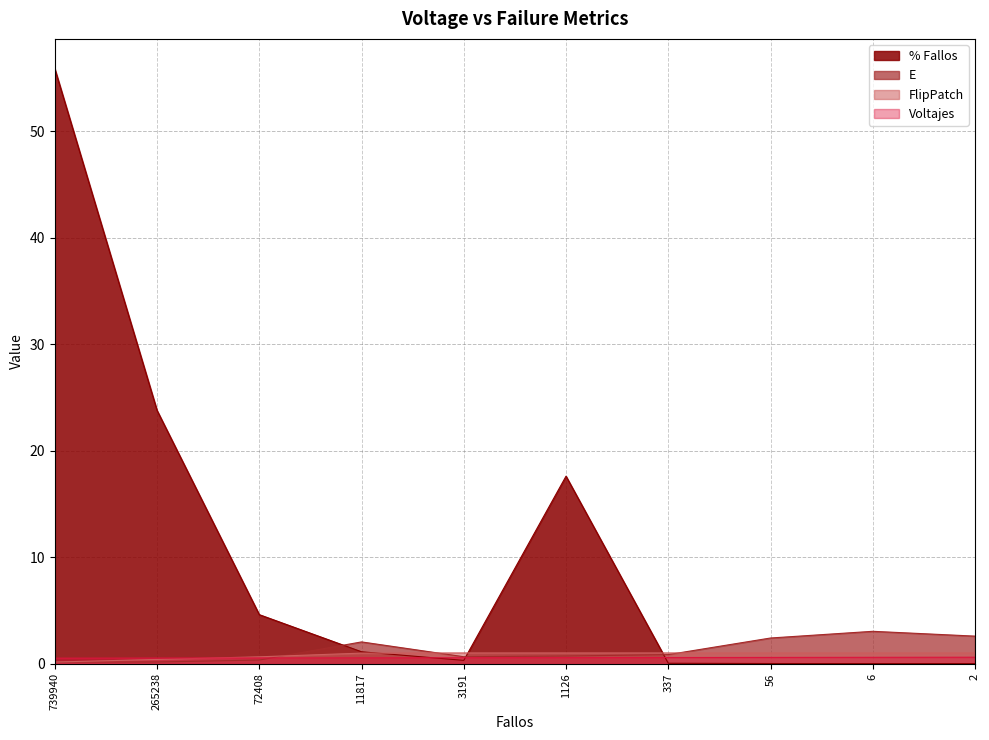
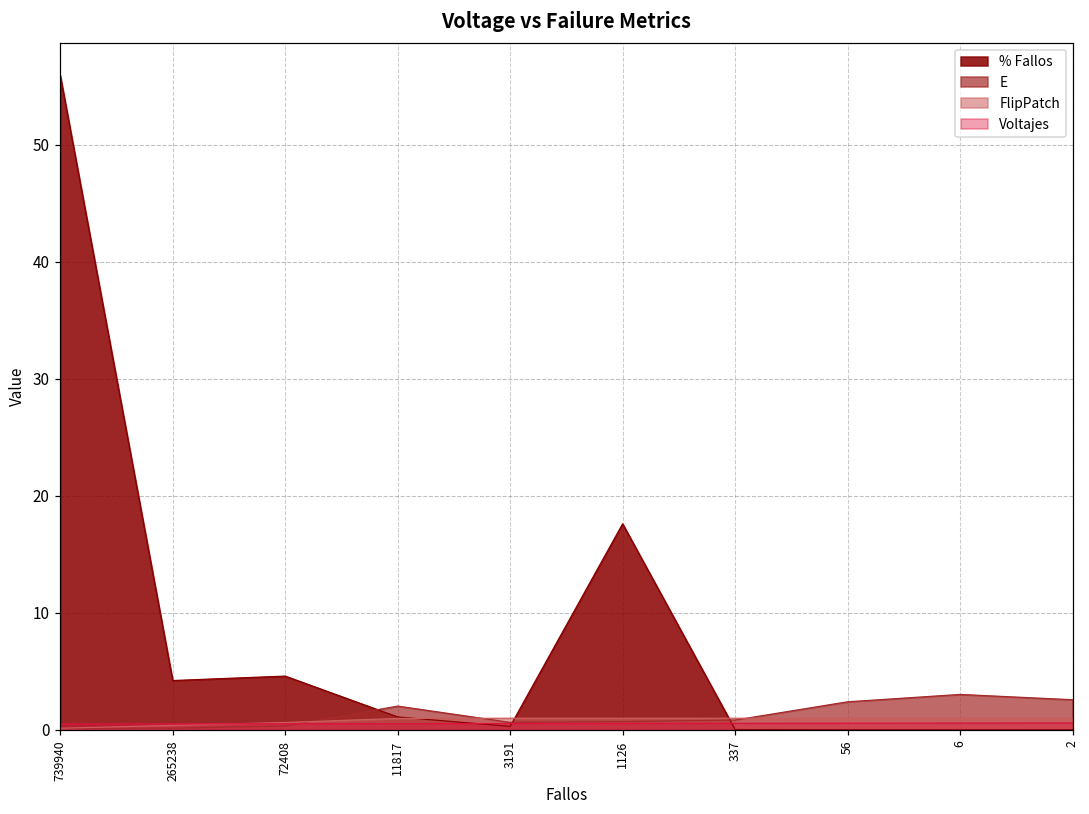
% Fallos, 265238: 23.8 -> 4.2
